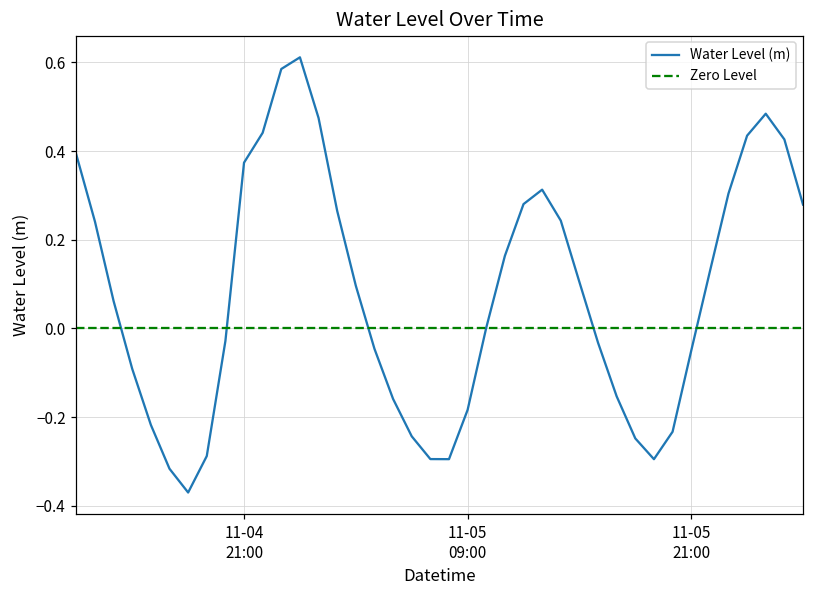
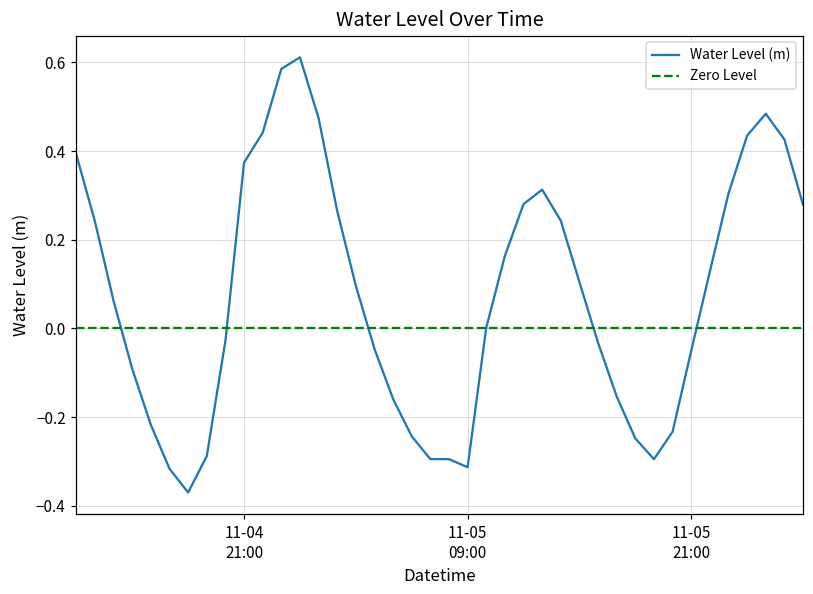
11-05 09:00: -0.18 -> -0.31
